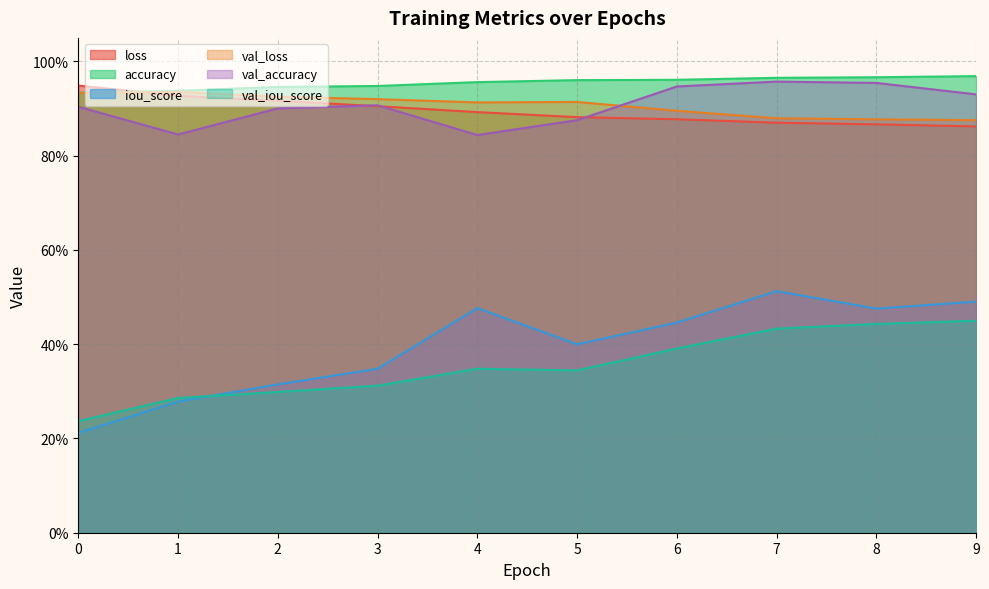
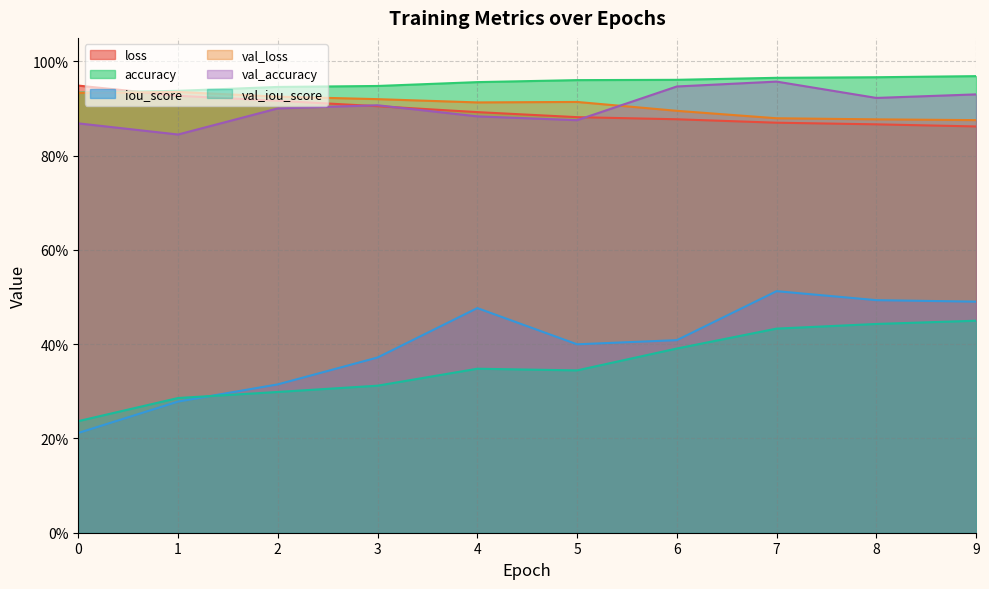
val_accuracy, 0: 90% -> 87%
iou_score, 3: 35% -> 37%
val_accuracy, 4: 84% -> 88%
iou_score, 6: 45% -> 41%
iou_score, 8: 48% -> 49%
val_accuracy, 8: 95% -> 92%
